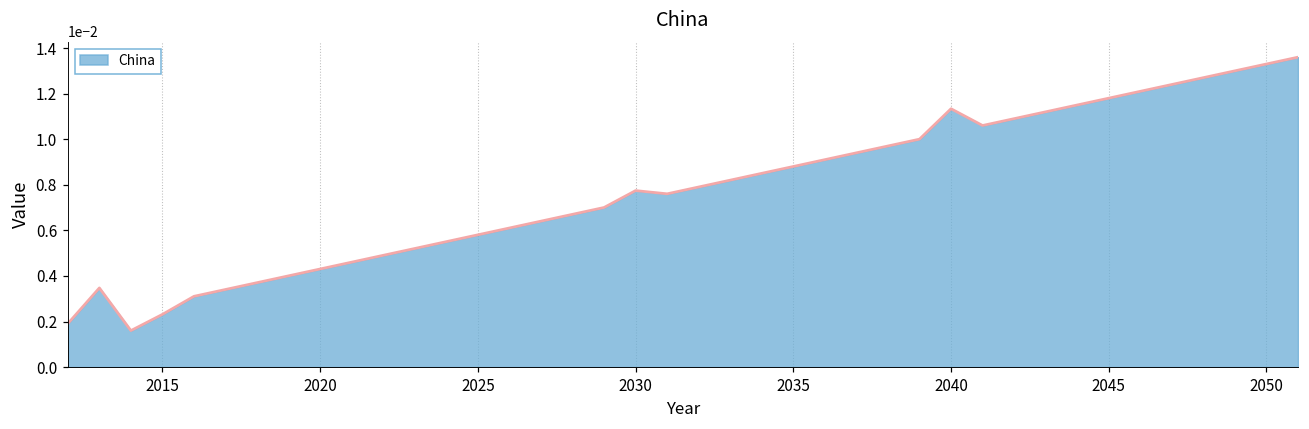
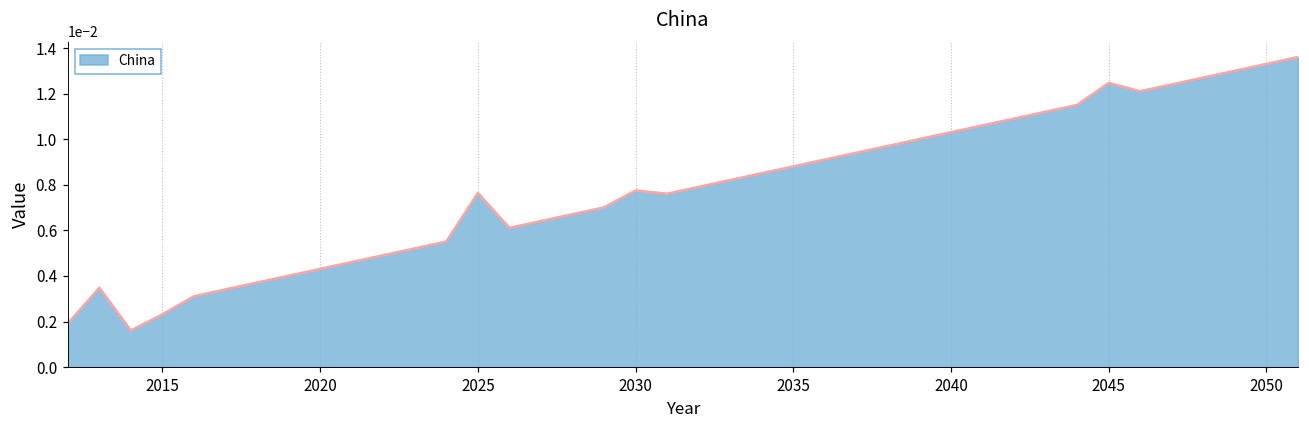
2025: 0.0058 -> 0.0076
2040: 0.0113 -> 0.0103
2045: 0.0118 -> 0.0125
